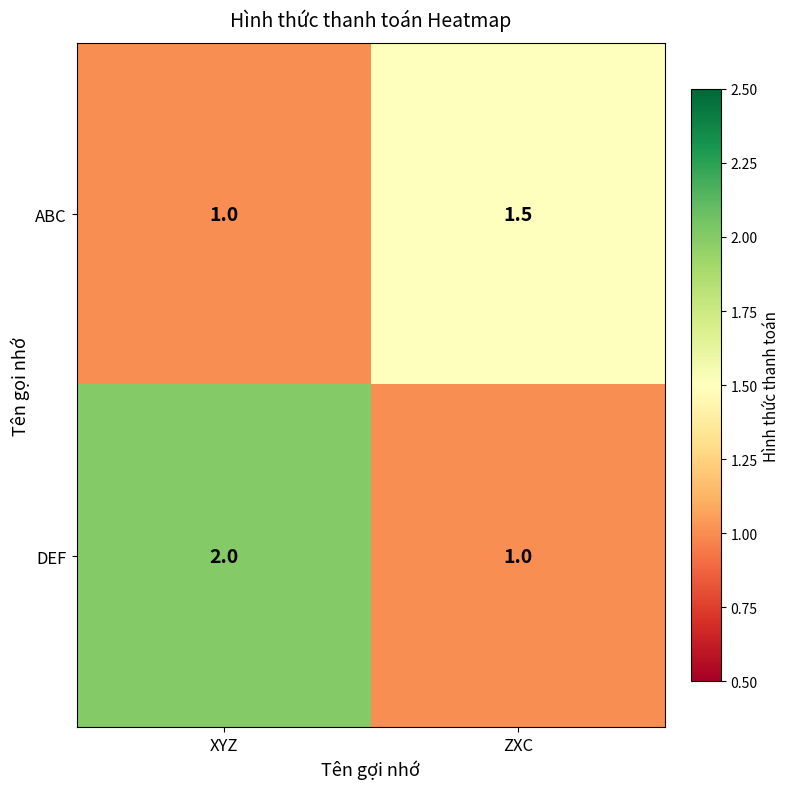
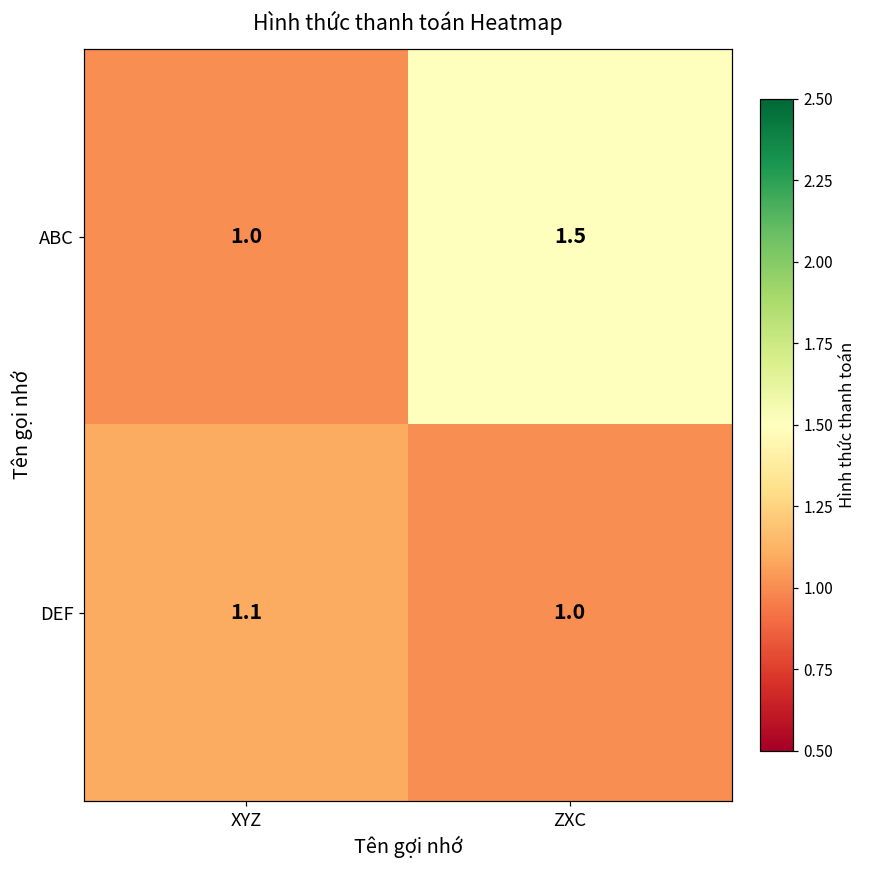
DEF, XYZ: 2.0 -> 1.1
